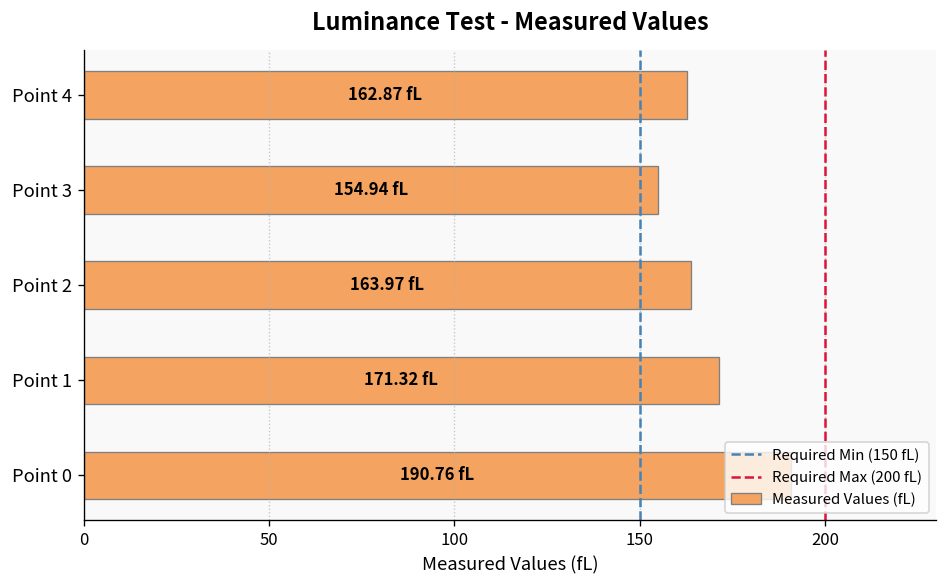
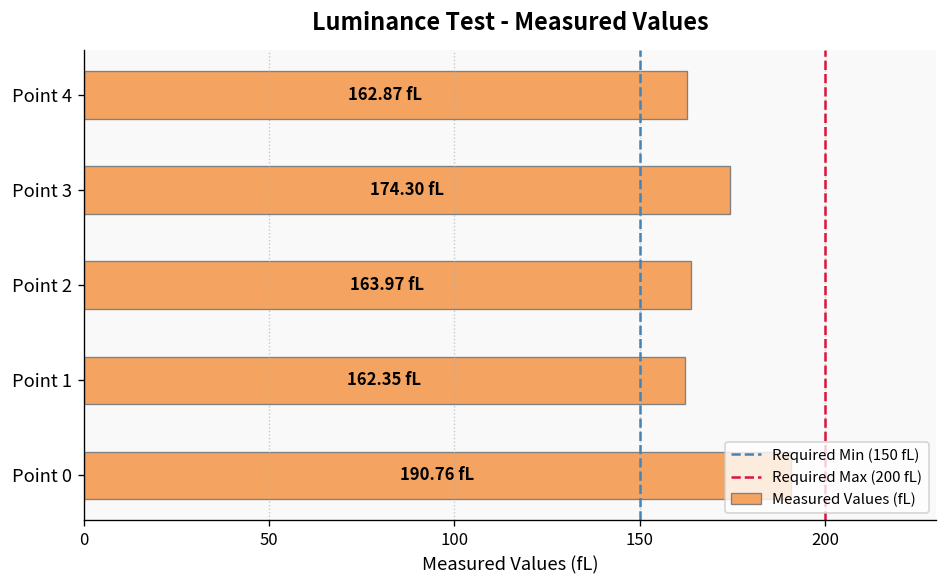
Point 3: 154.94 -> 174.30
Point 1: 171.32 -> 162.35
